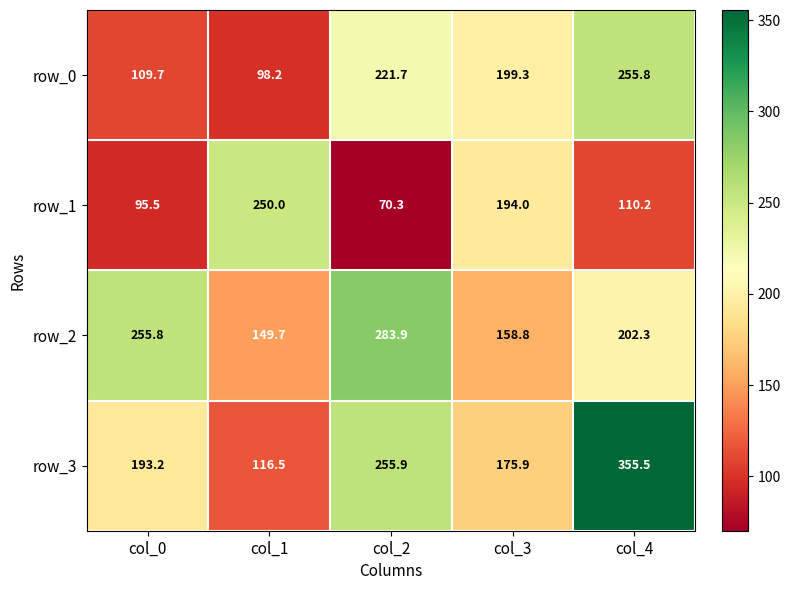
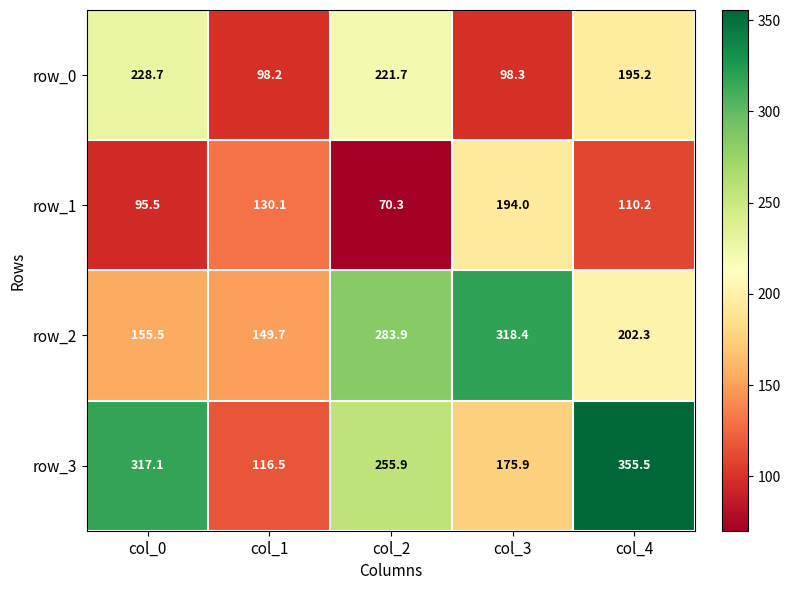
row_0, col_0: 109.7 -> 228.7
row_0, col_3: 199.3 -> 98.3
row_0, col_4: 255.8 -> 195.2
row_1, col_1: 250.0 -> 130.1
row_2, col_0: 255.8 -> 155.5
row_2, col_3: 158.8 -> 318.4
row_3, col_0: 193.2 -> 317.1
